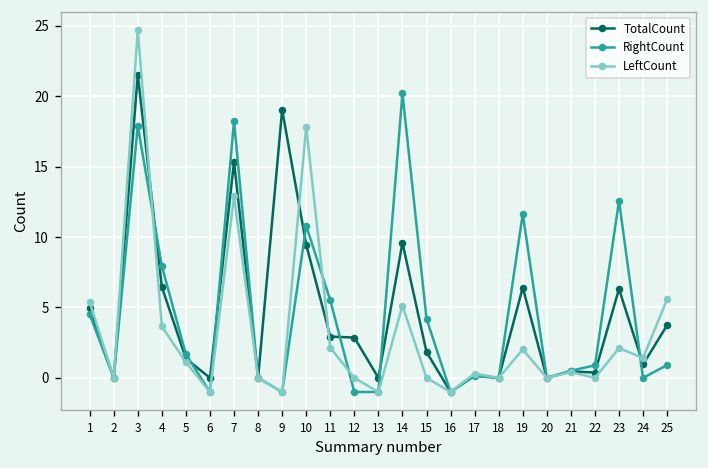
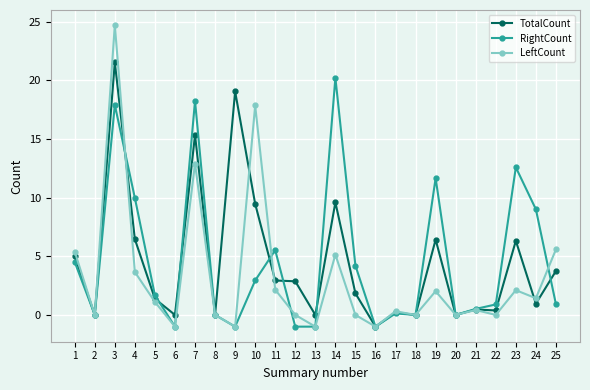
RightCount, 4: 7.9 -> 10.0
RightCount, 10: 10.8 -> 2.9
RightCount, 24: 0 -> 9
